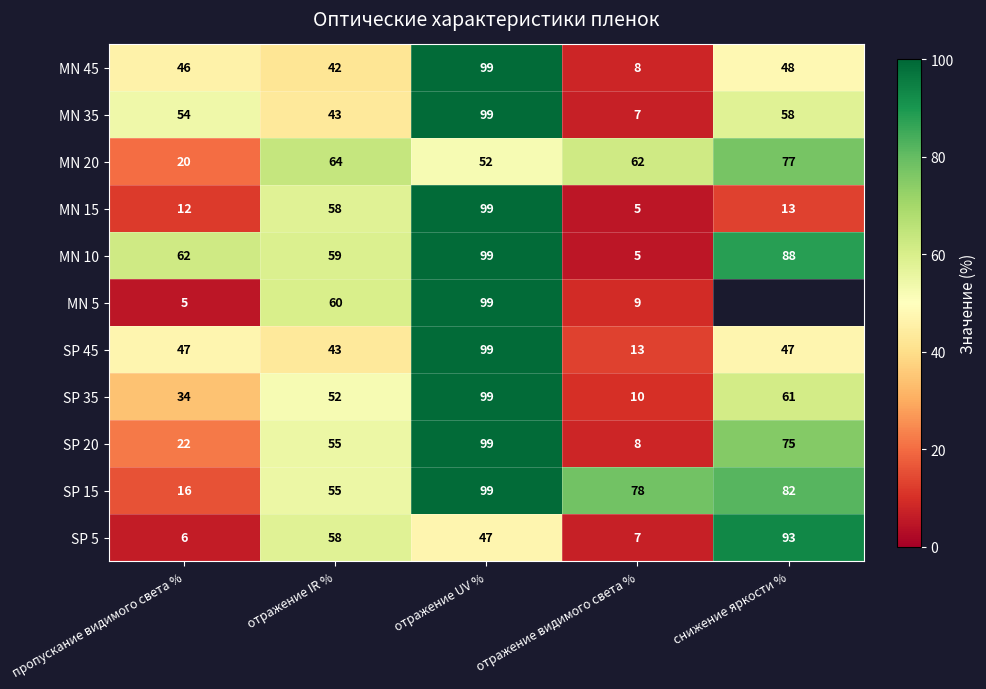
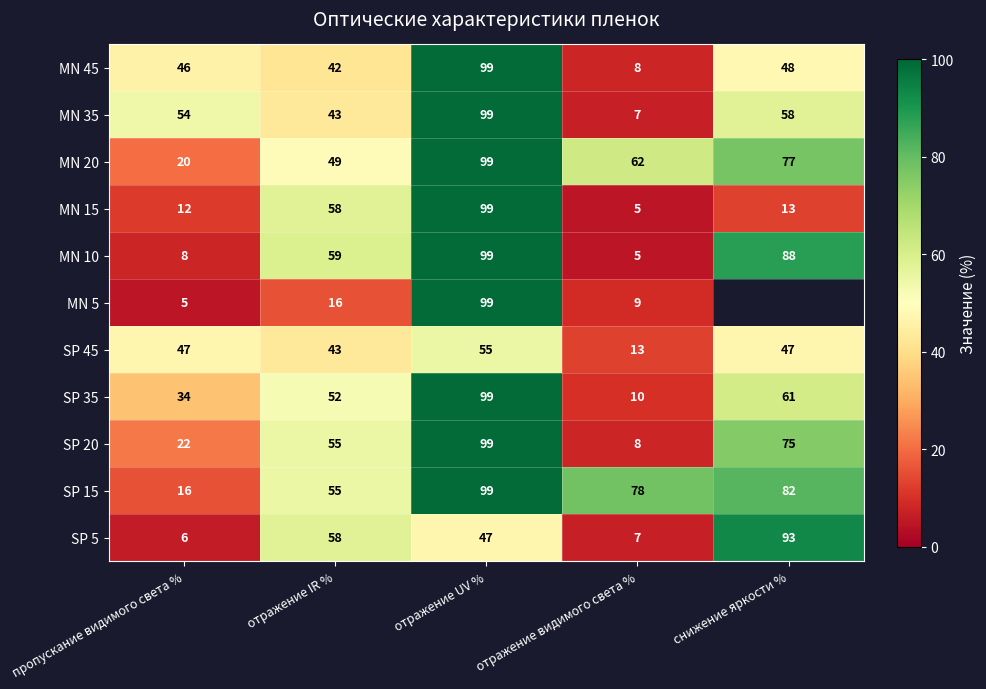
MN 20, отражение IR %: 64 -> 49
MN 20, отражение UV %: 52 -> 99
MN 10, пропускание видимого света %: 62 -> 8
MN 5, отражение IR %: 60 -> 16
SP 45, отражение UV %: 99 -> 55
